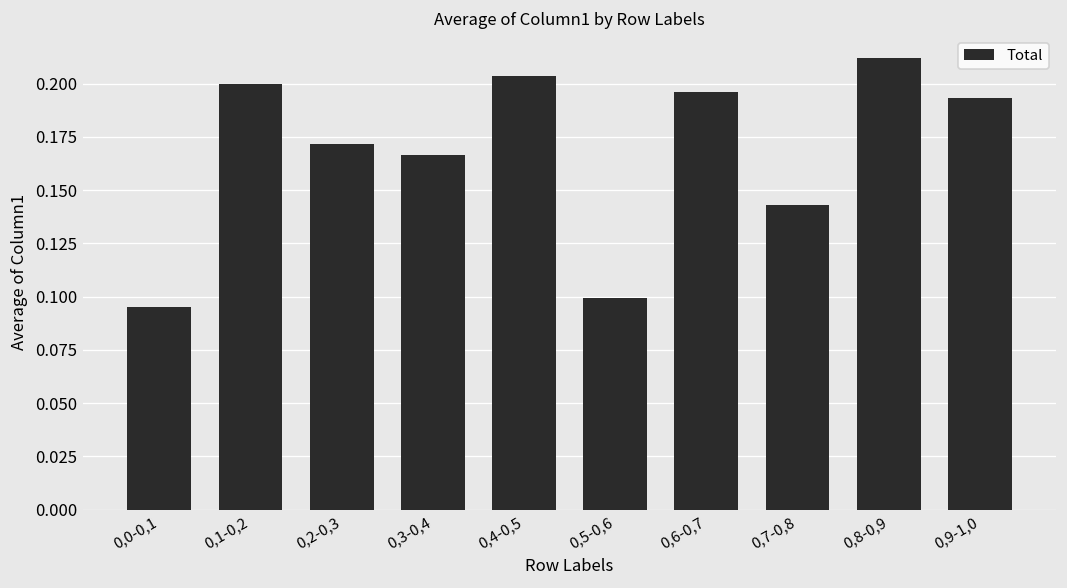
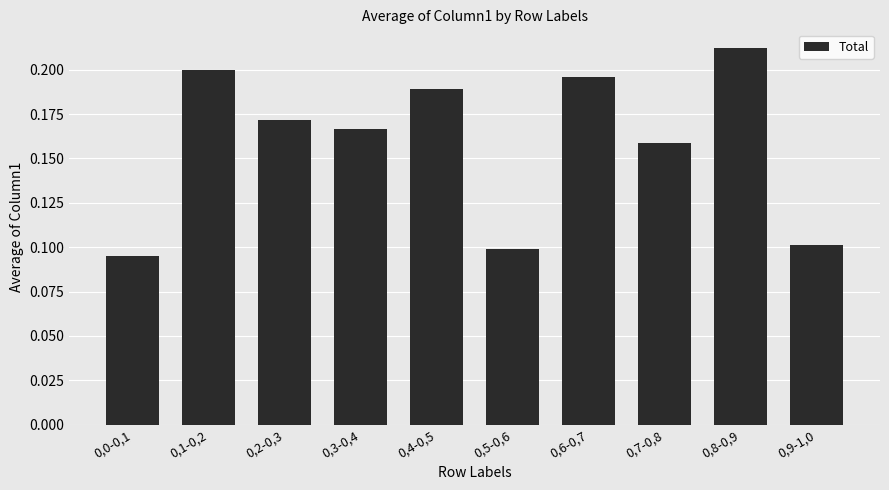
0,4-0,5: 0.204 -> 0.189
0,7-0,8: 0.143 -> 0.159
0,9-1,0: 0.193 -> 0.101
